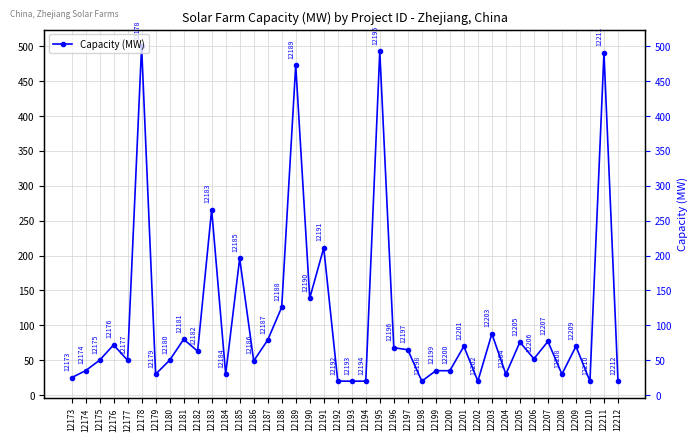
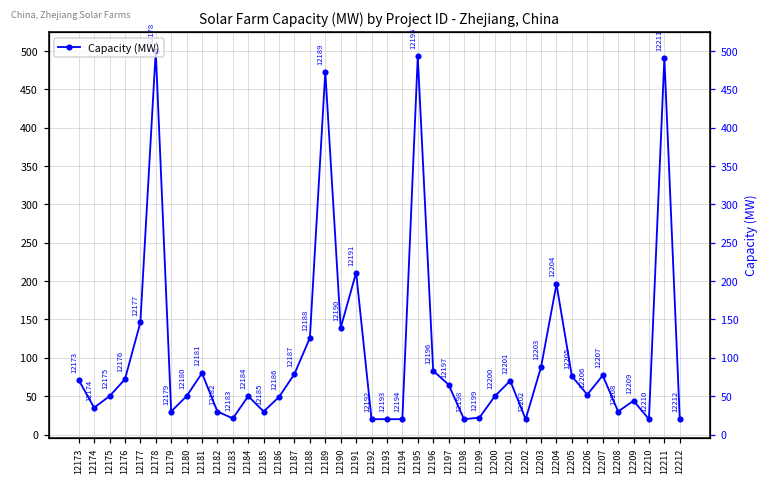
12173: 30 -> 70
12177: 50 -> 150
12182: 60 -> 30
12183: 270 -> 20
12184: 30 -> 50
12185: 200 -> 30
12196: 70 -> 80
12199: 40 -> 20
12200: 40 -> 50
12204: 30 -> 200
12209: 70 -> 40
